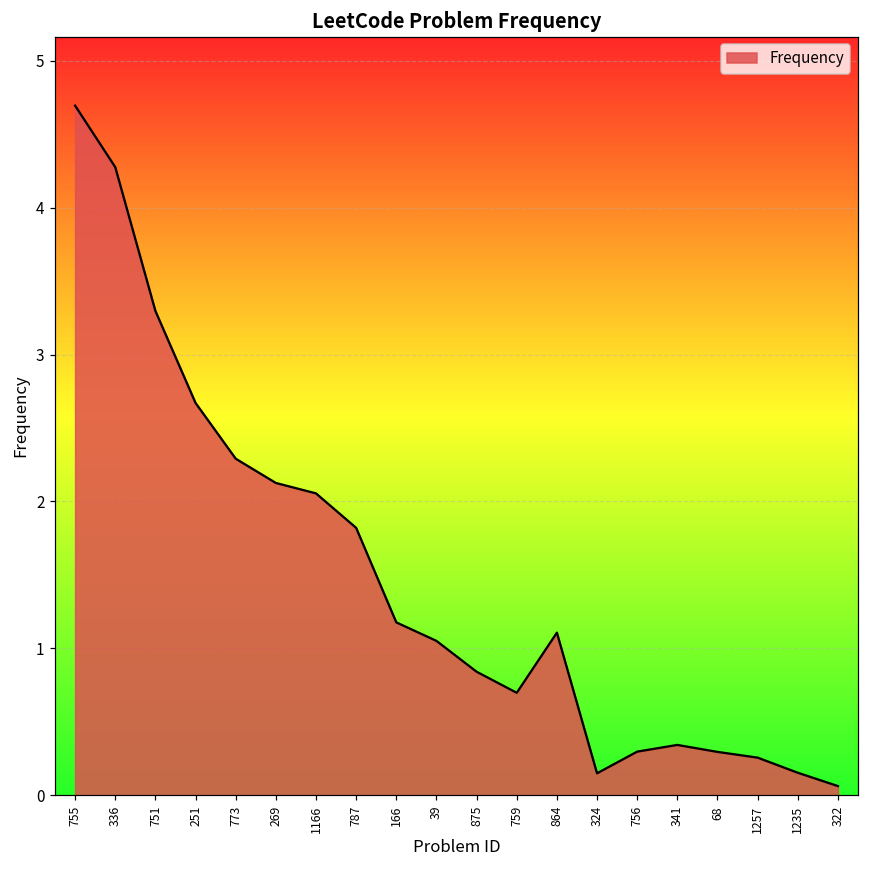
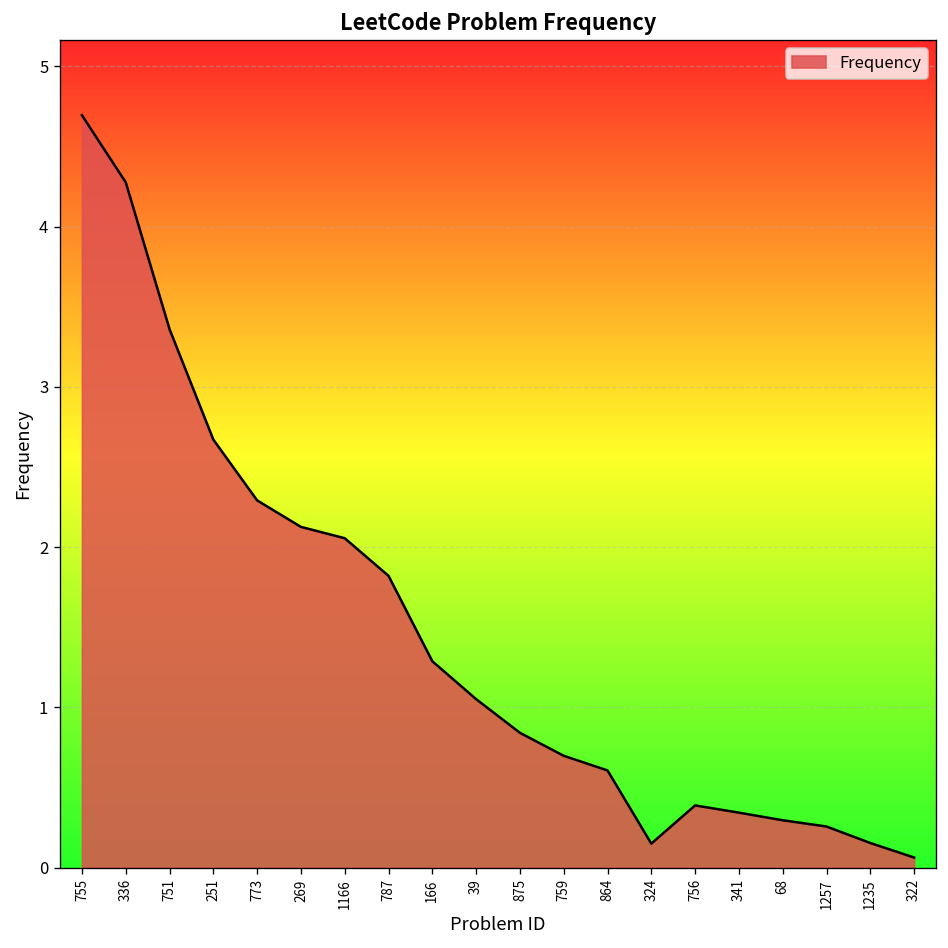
751: 3.30 -> 3.36
166: 1.18 -> 1.29
864: 1.11 -> 0.61
756: 0.30 -> 0.39
